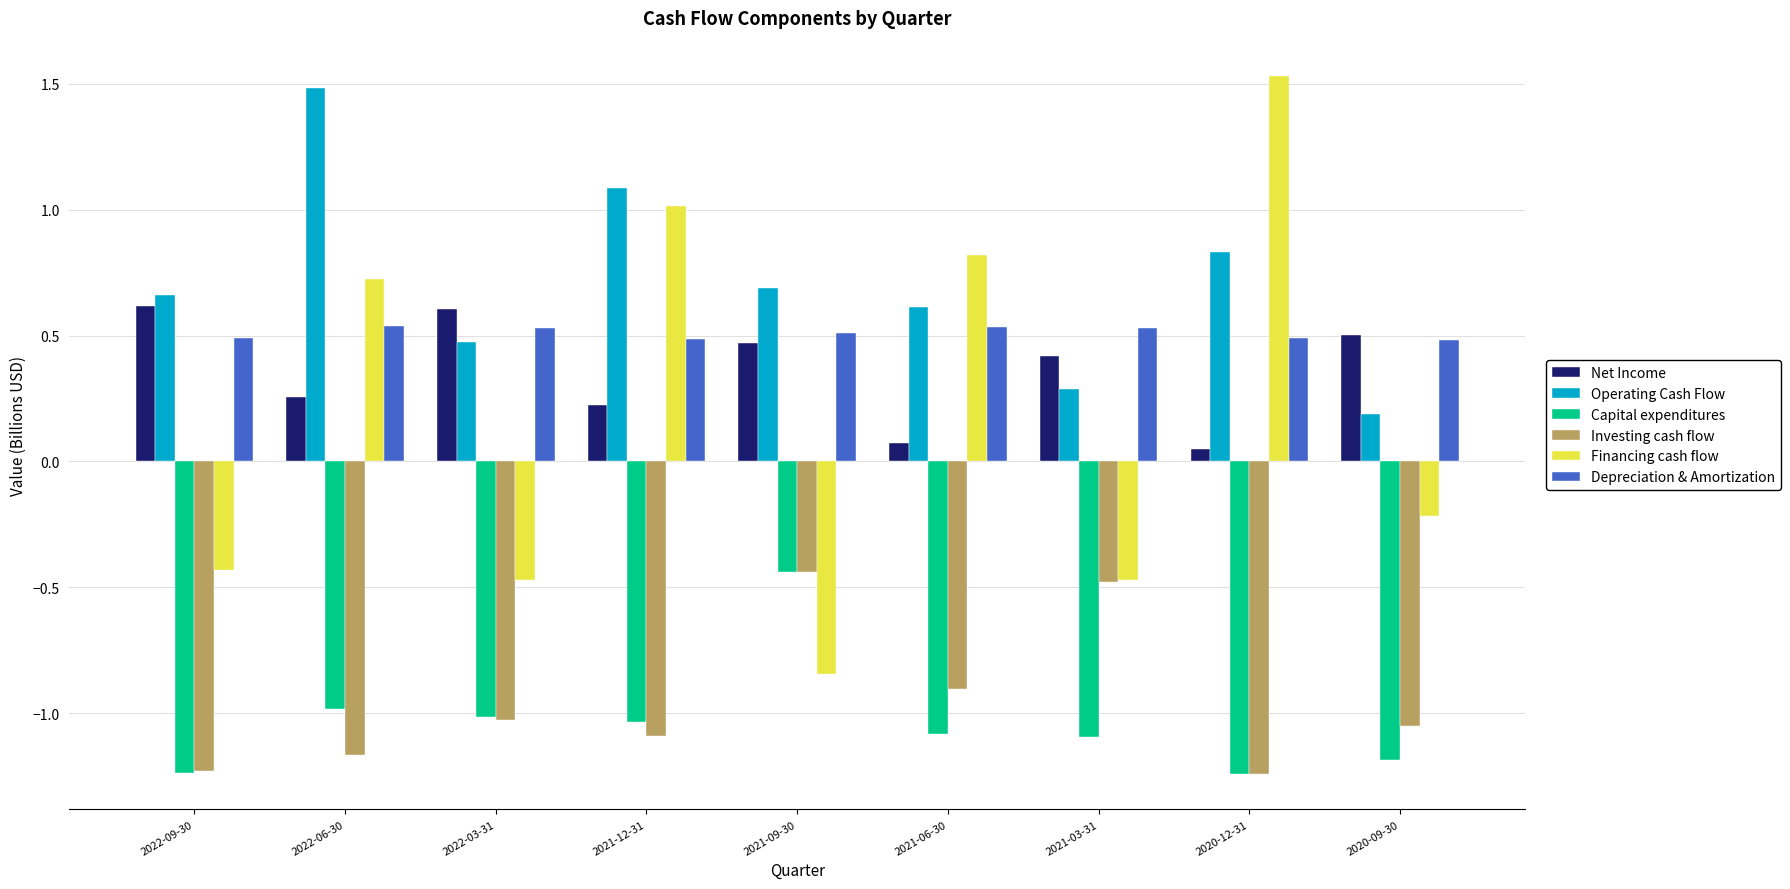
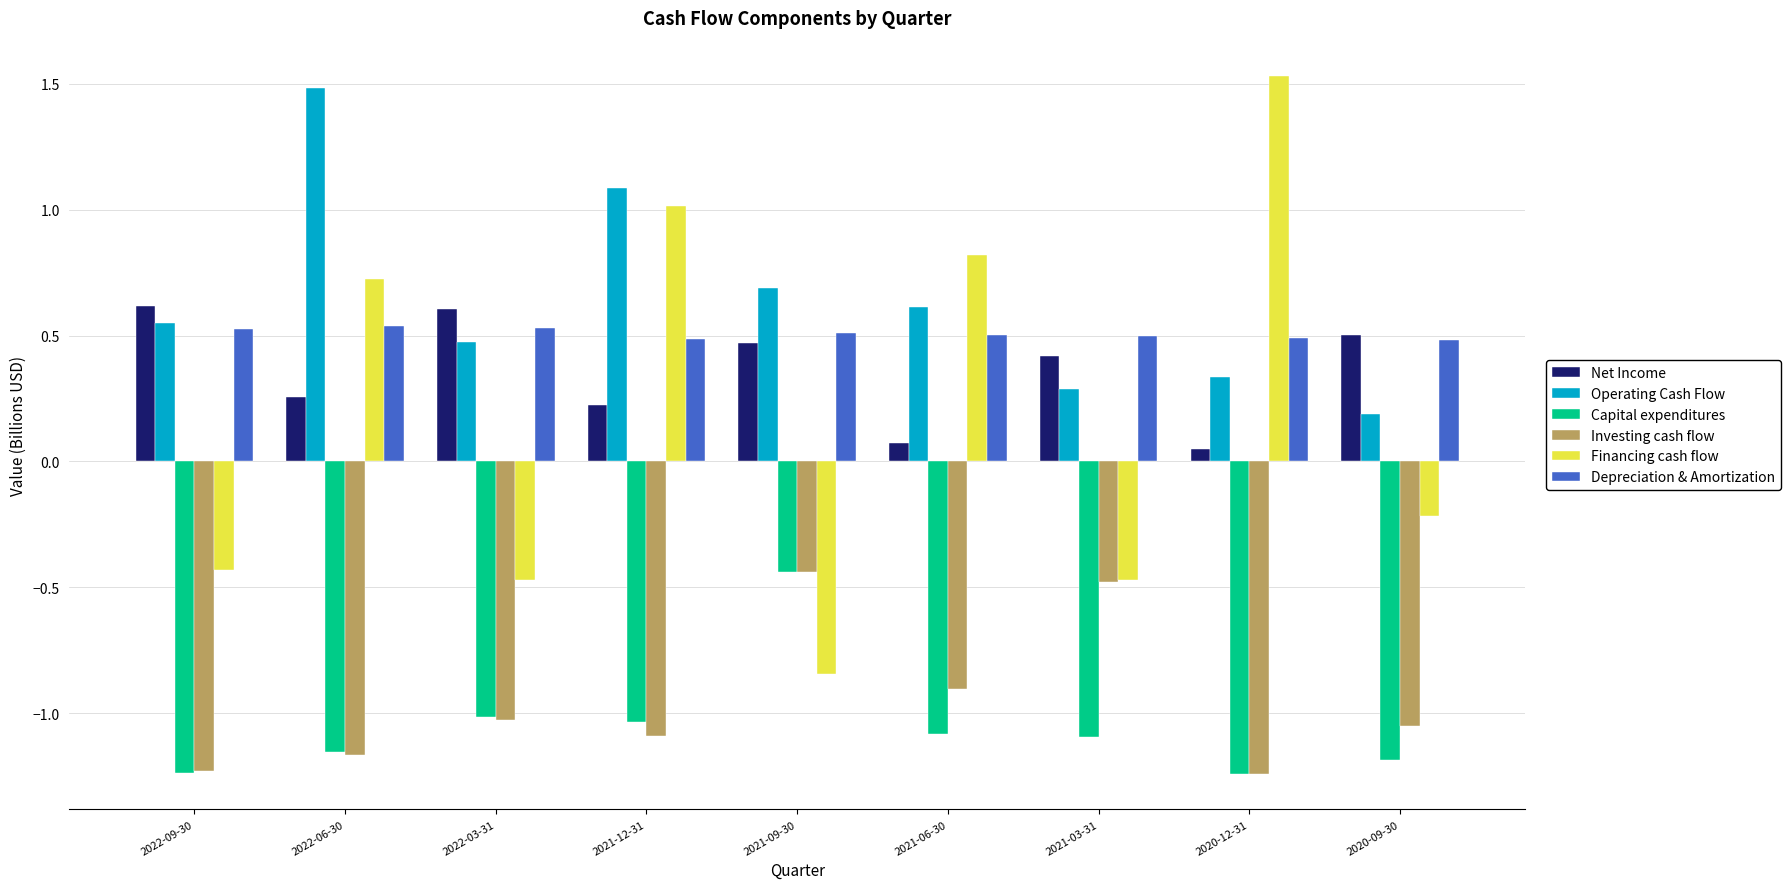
Operating Cash Flow, 2022-09-30: 0.66 -> 0.55
Depreciation & Amortization, 2022-09-30: 0.49 -> 0.53
Capital expenditures, 2022-06-30: -0.98 -> -1.15
Depreciation & Amortization, 2021-06-30: 0.53 -> 0.50
Depreciation & Amortization, 2021-03-31: 0.53 -> 0.50
Operating Cash Flow, 2020-12-31: 0.83 -> 0.33
